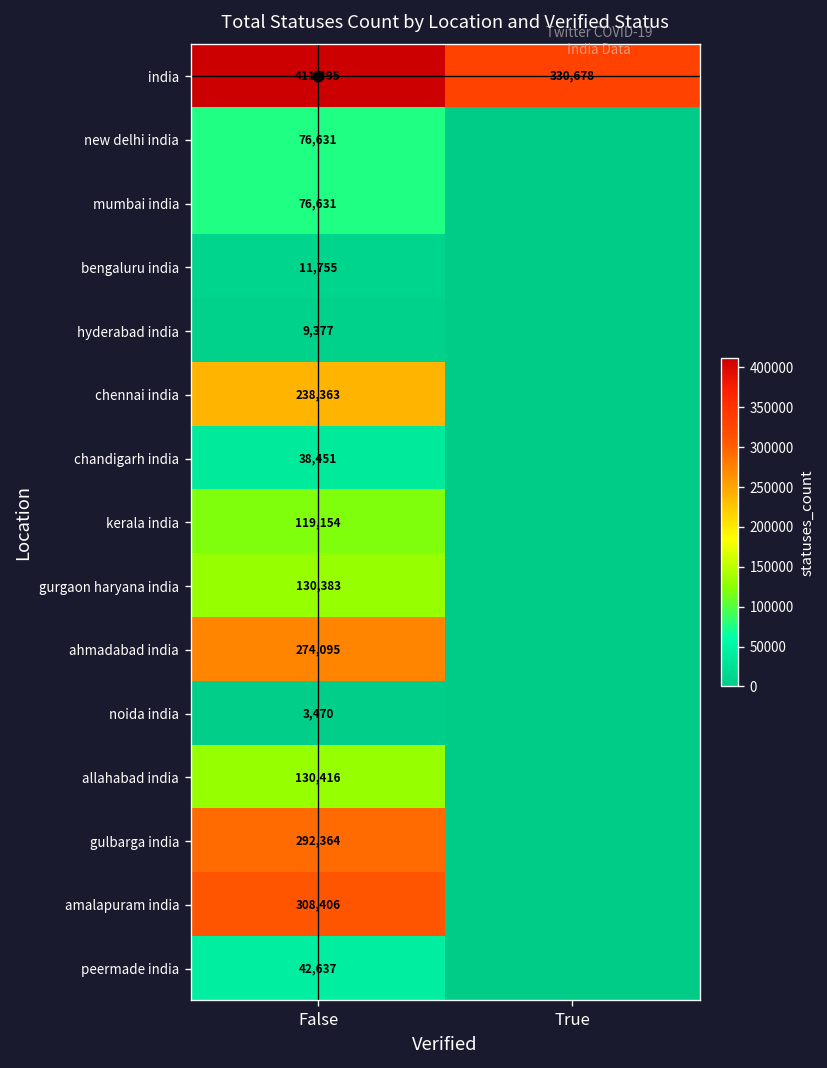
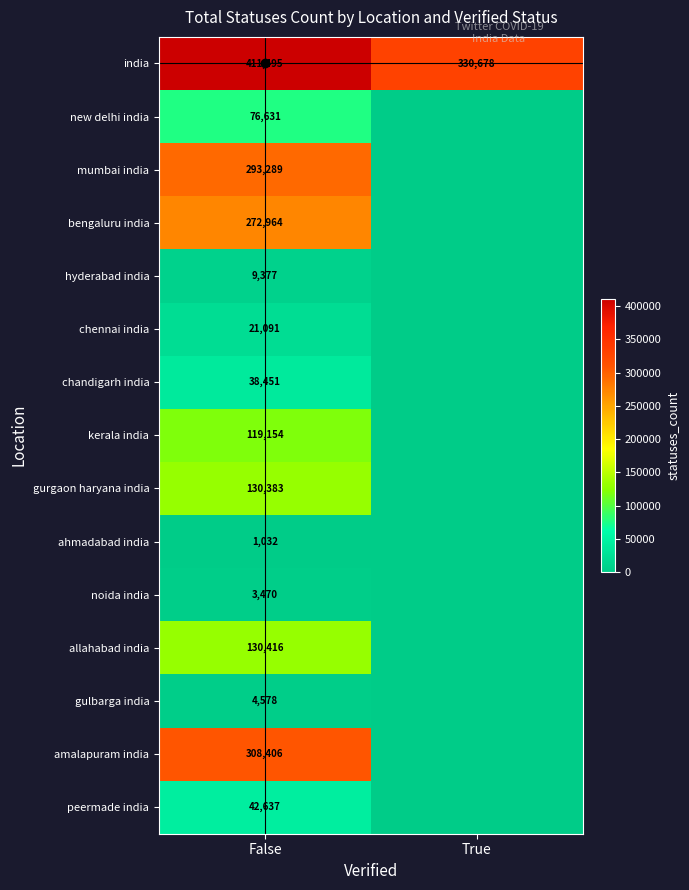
mumbai india, False: 76,631 -> 293,289
bengaluru india, False: 11,755 -> 272,964
chennai india, False: 238,363 -> 21,091
ahmadabad india, False: 274,095 -> 1,032
gulbarga india, False: 292,364 -> 4,578
